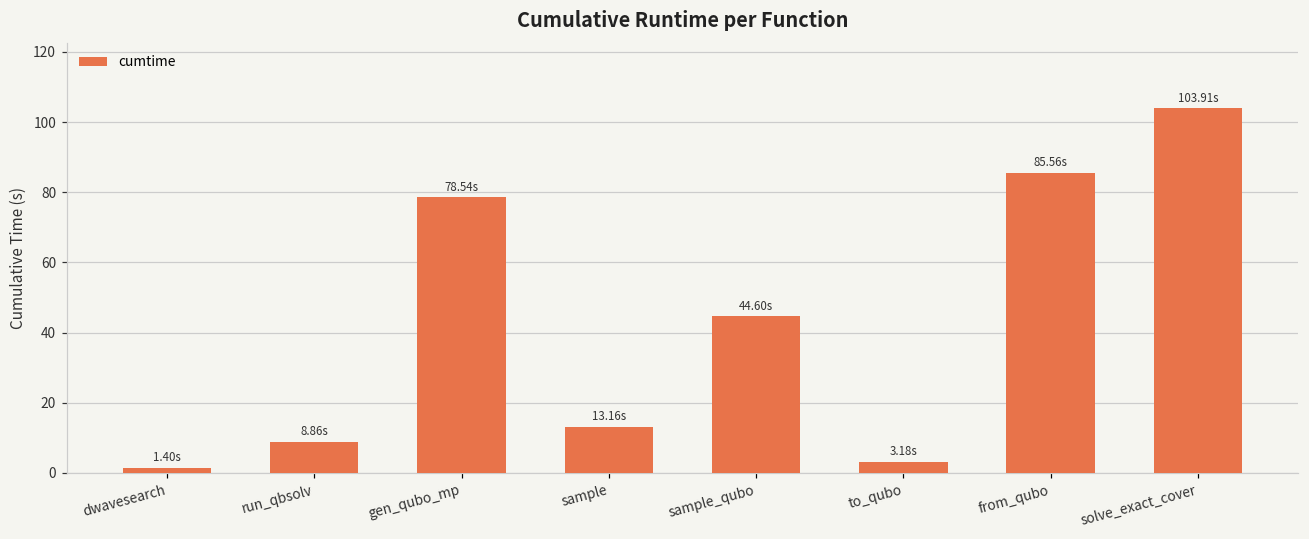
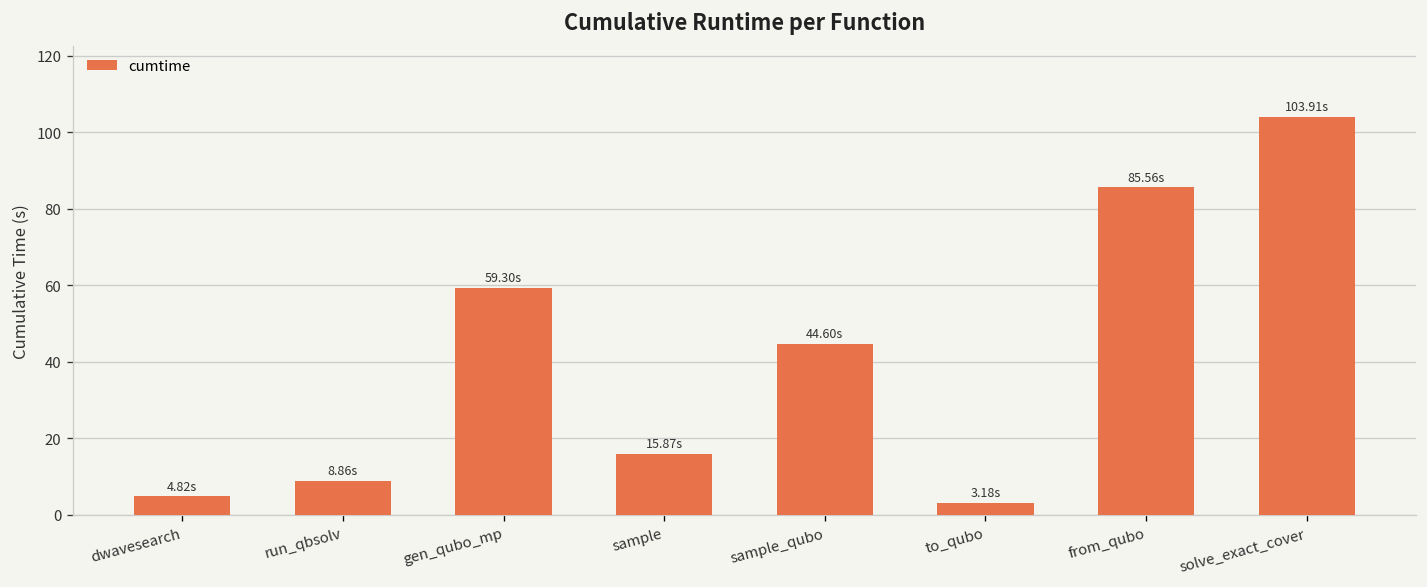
dwavesearch: 1.40s -> 4.82s
gen_qubo_mp: 78.54s -> 59.30s
sample: 13.16s -> 15.87s
